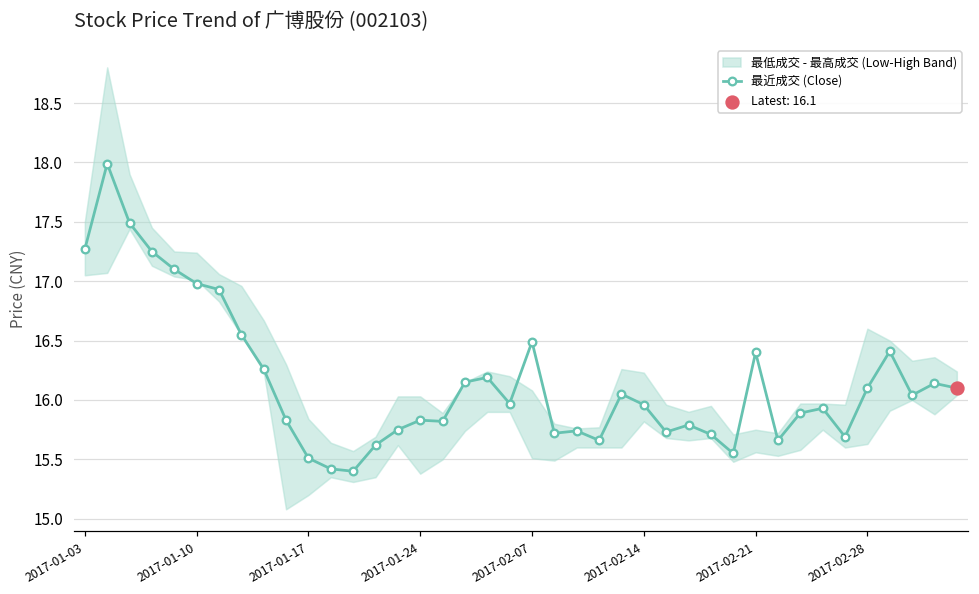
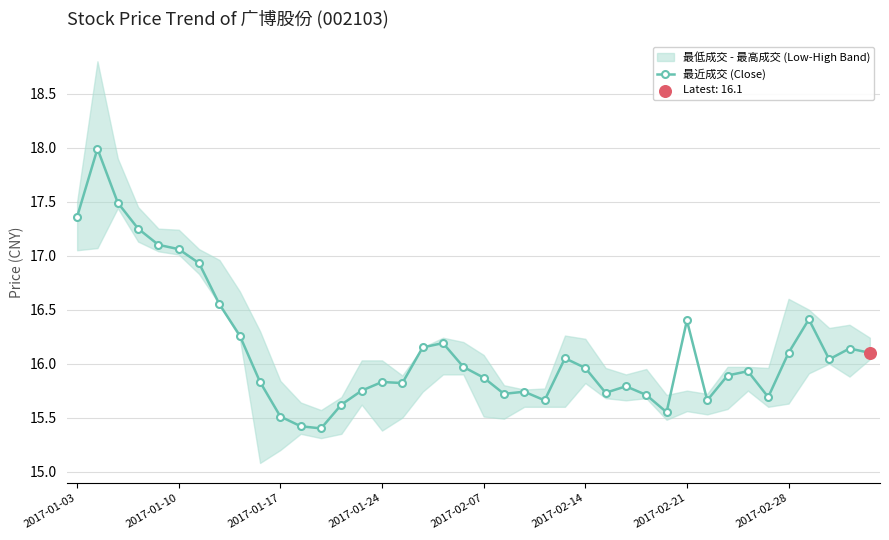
最近成交 (Close), 2017-01-03: 17.27 -> 17.36
最近成交 (Close), 2017-01-10: 16.98 -> 17.06
最近成交 (Close), 2017-02-07: 16.49 -> 15.87
